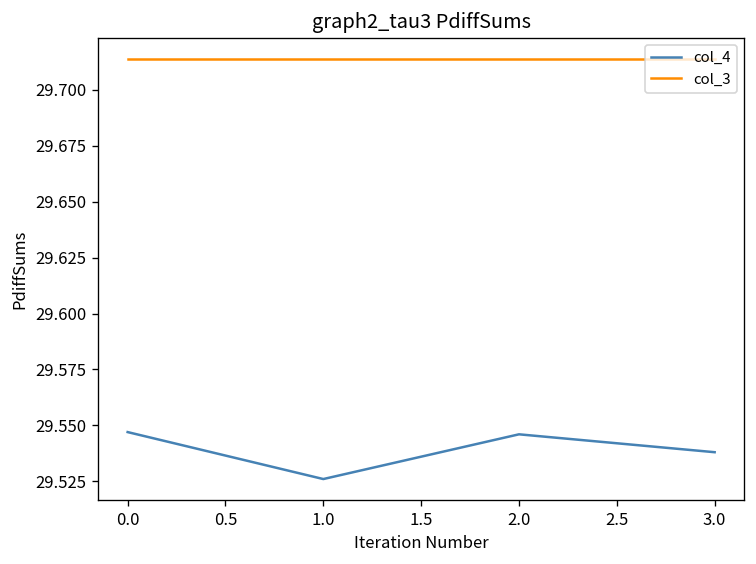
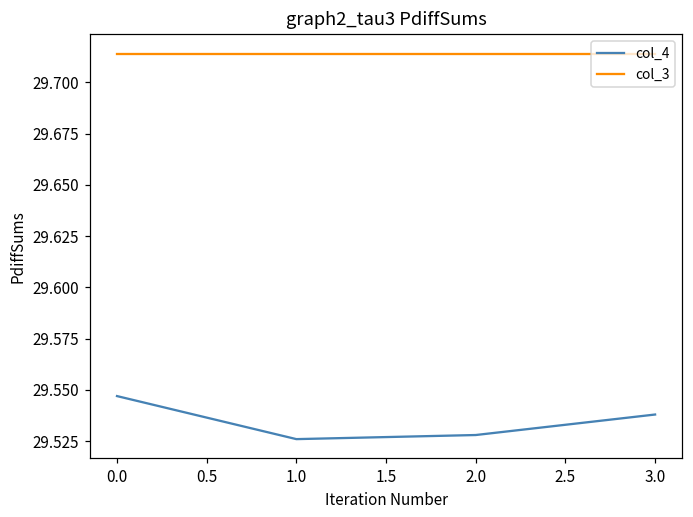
col_4, 2.0: 29.546 -> 29.528
